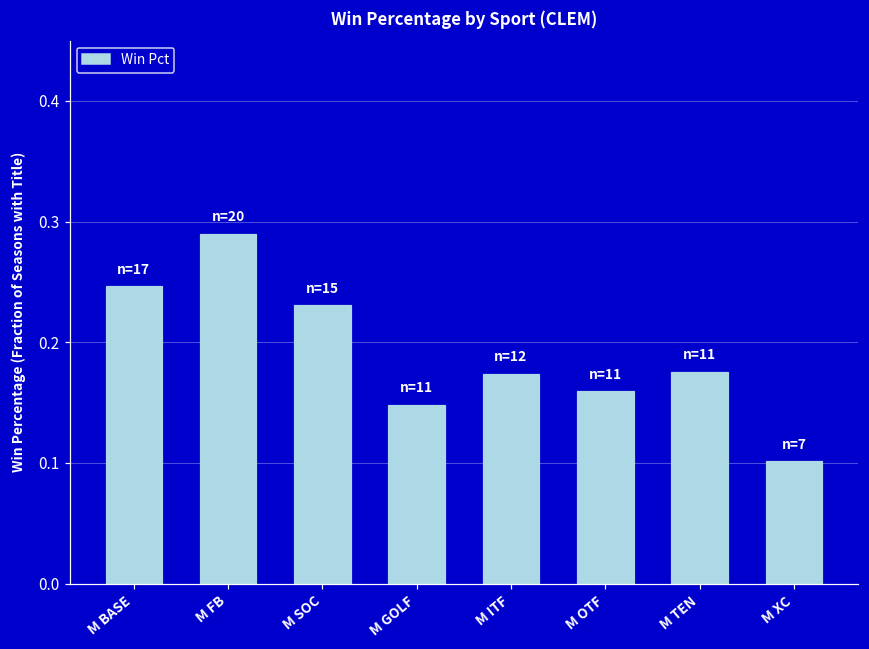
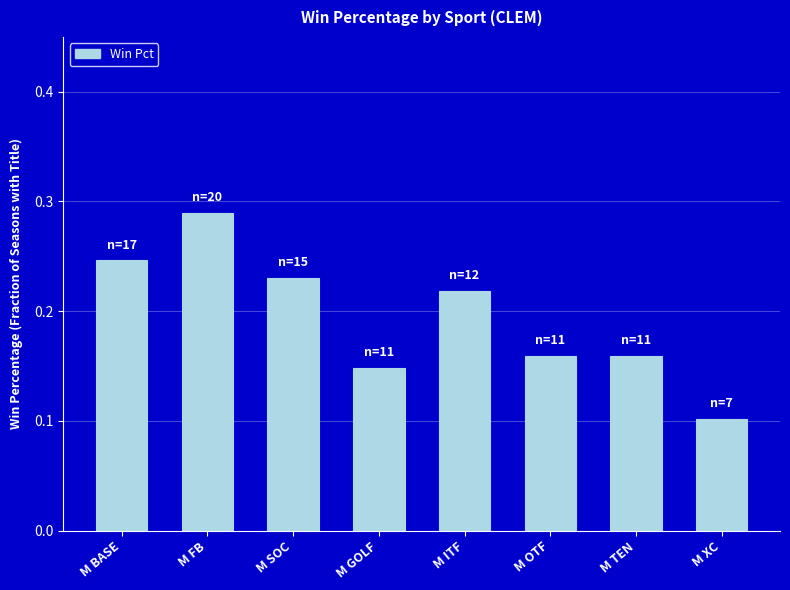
M ITF: 0.174 -> 0.219
M TEN: 0.176 -> 0.159
